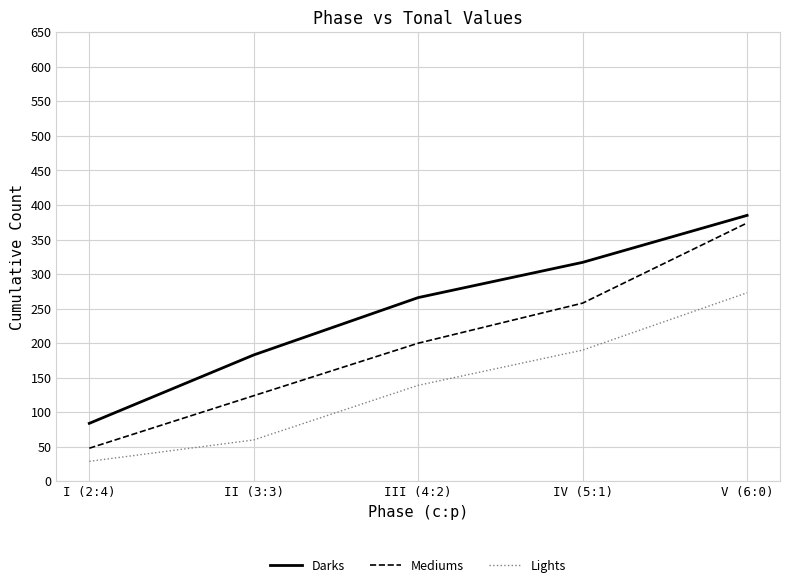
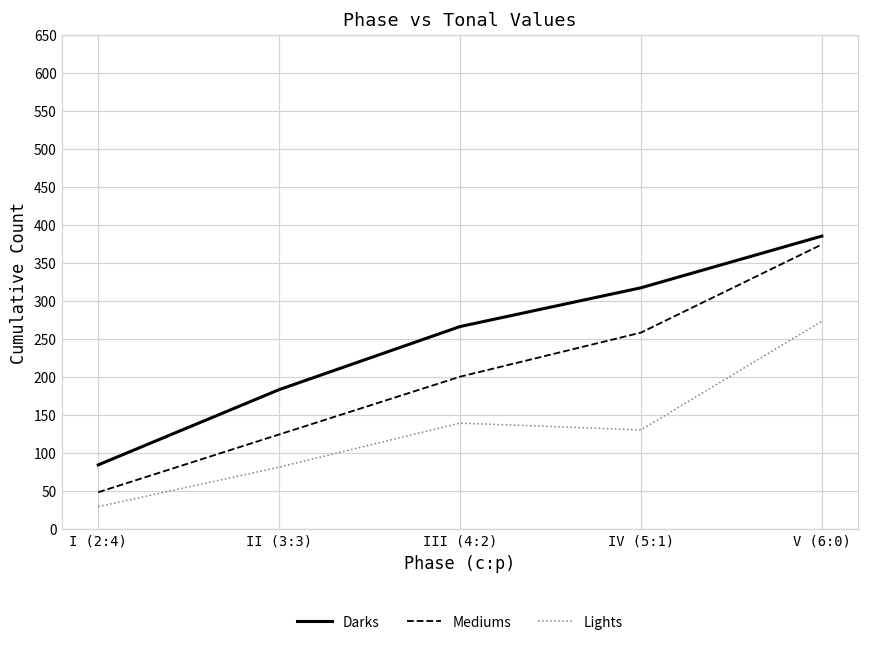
Lights, II (3:3): 60 -> 80
Lights, IV (5:1): 190 -> 130
